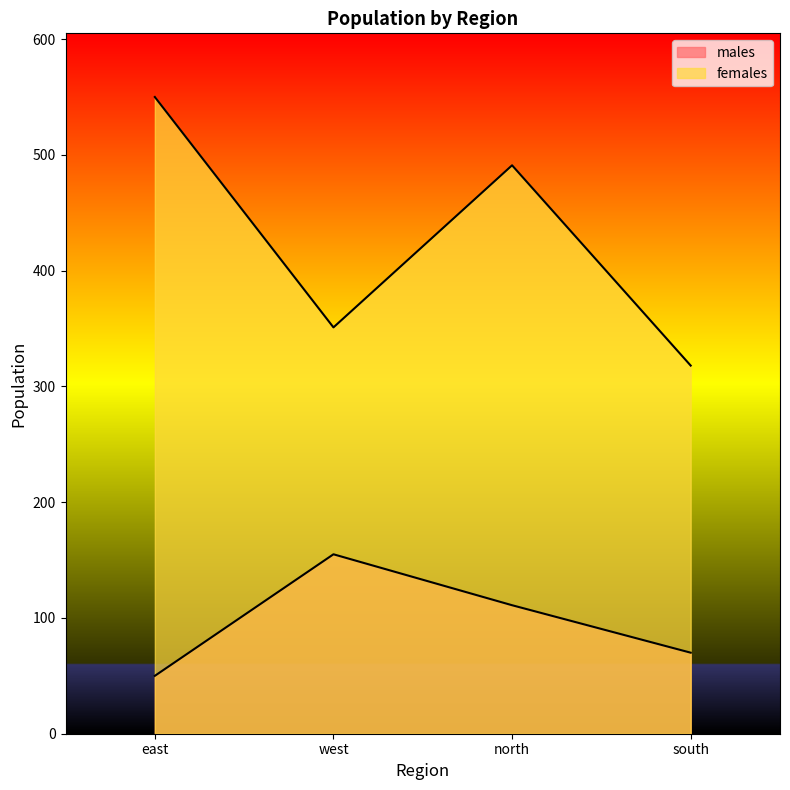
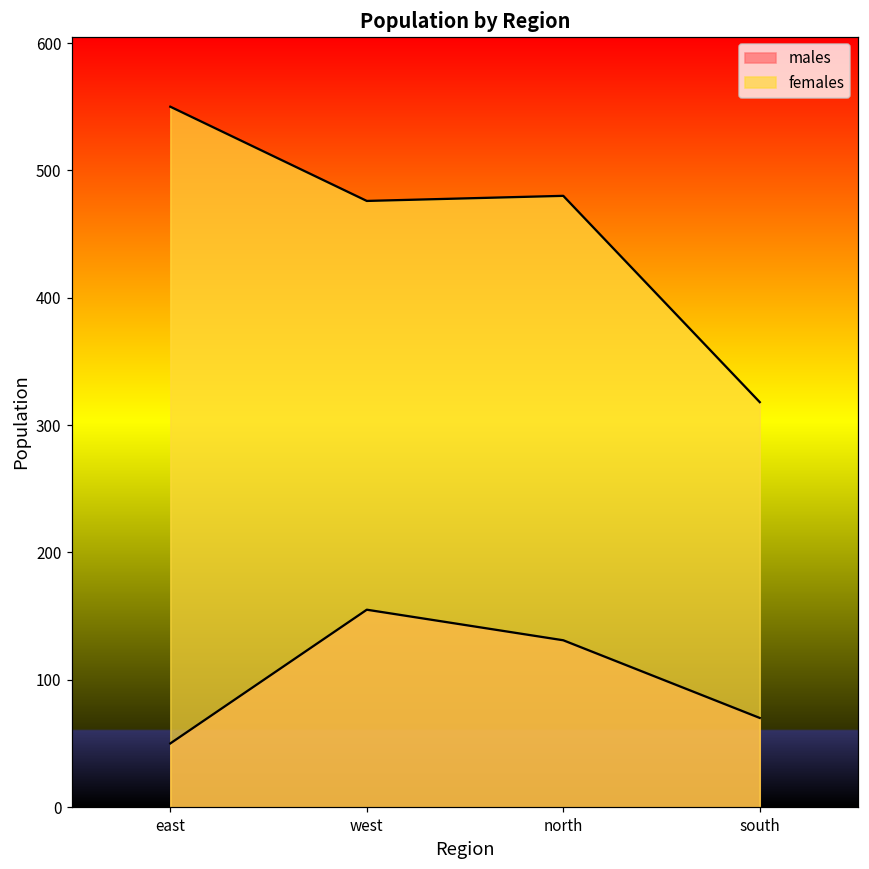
females, west: 351 -> 476
males, north: 111 -> 131
females, north: 491 -> 480
